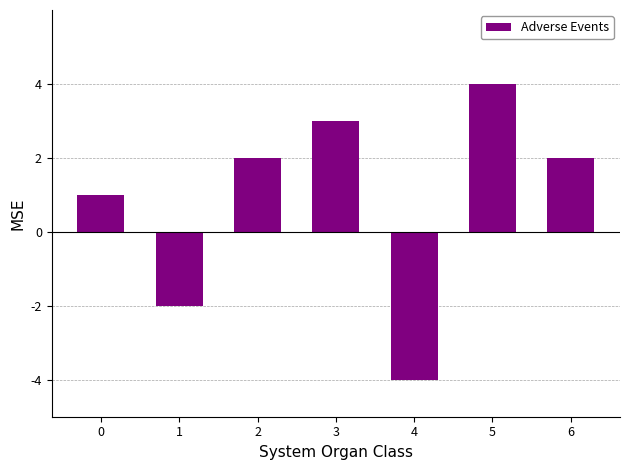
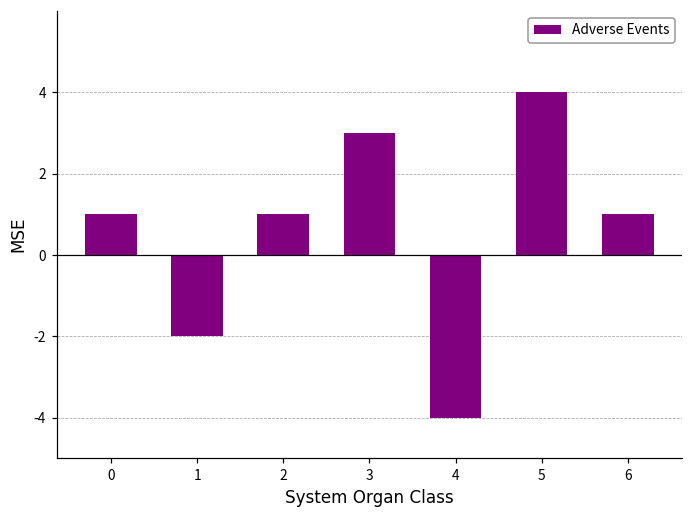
2: 2 -> 1
6: 2 -> 1
